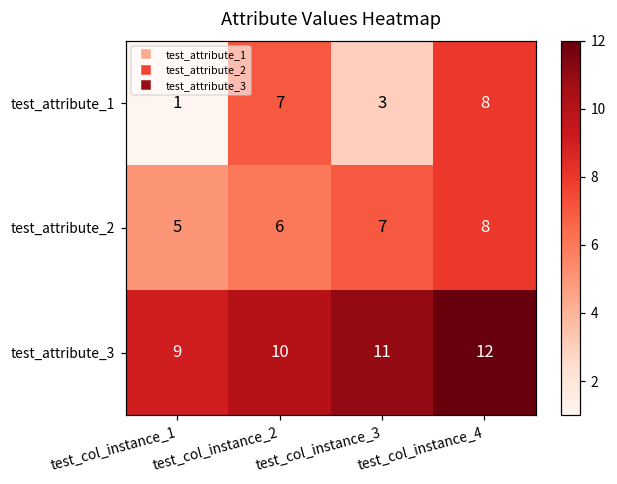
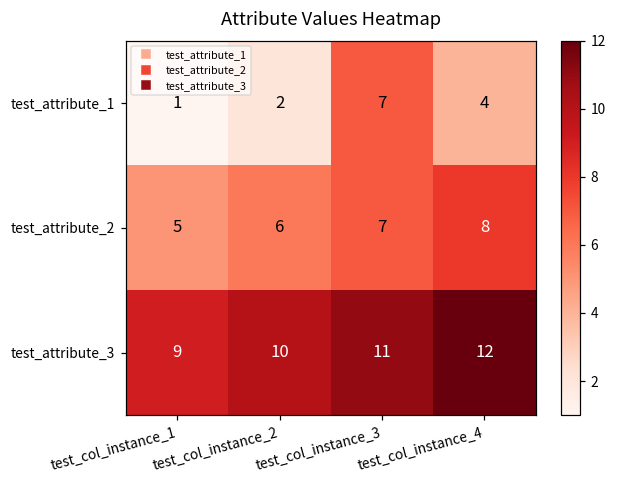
test_attribute_1, test_col_instance_2: 7 -> 2
test_attribute_1, test_col_instance_3: 3 -> 7
test_attribute_1, test_col_instance_4: 8 -> 4
